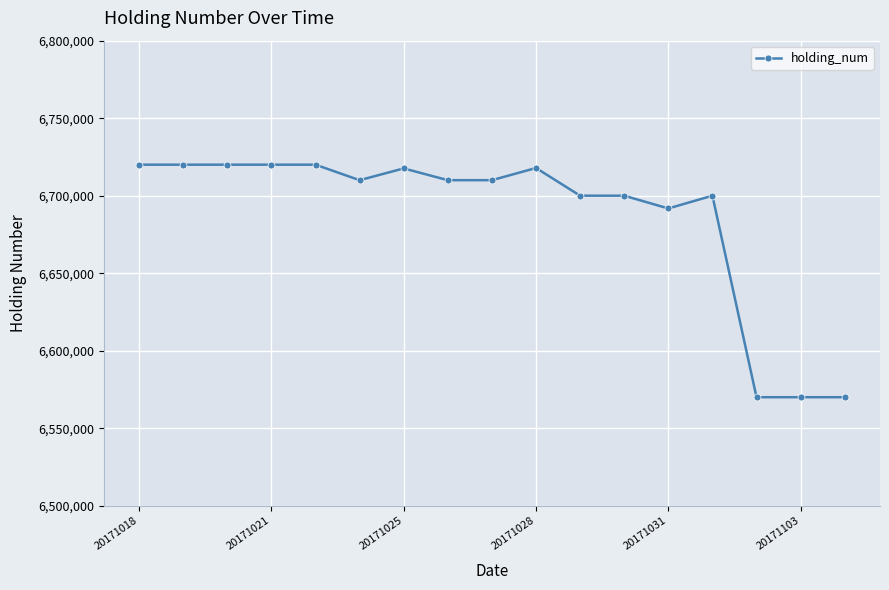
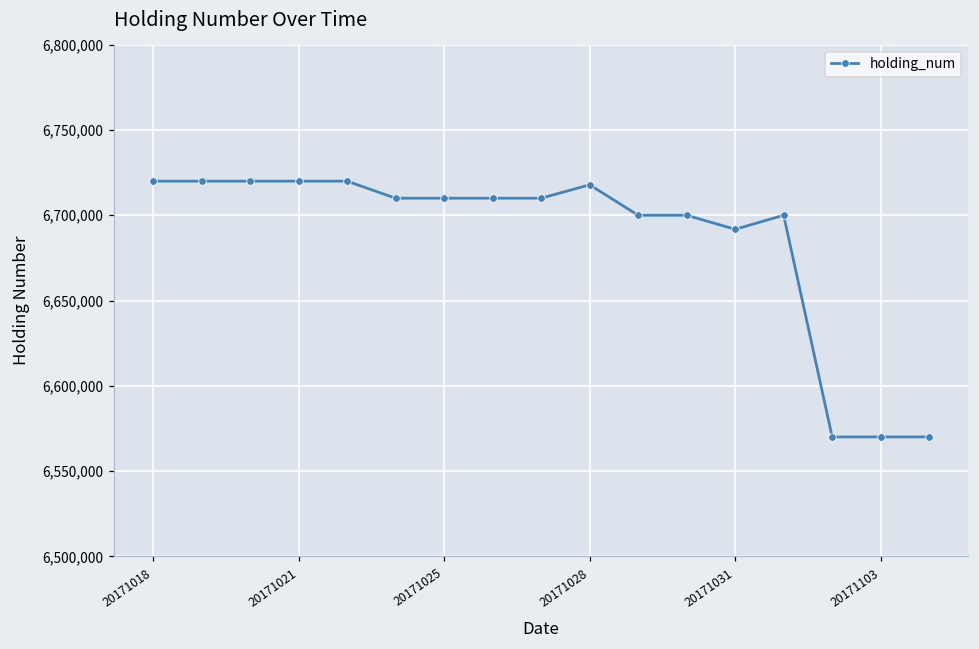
20171025: 6,718,000 -> 6,710,000
